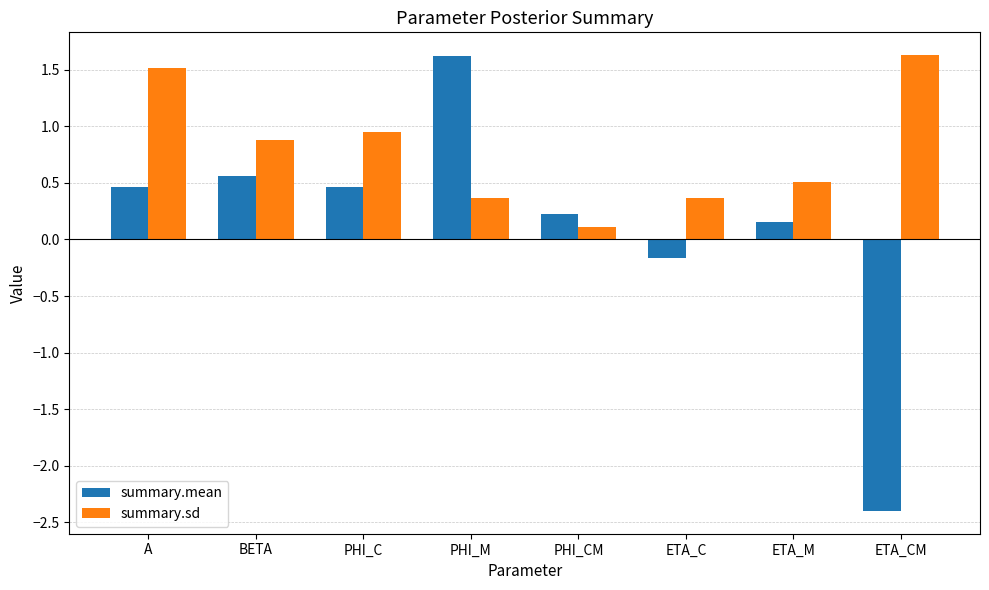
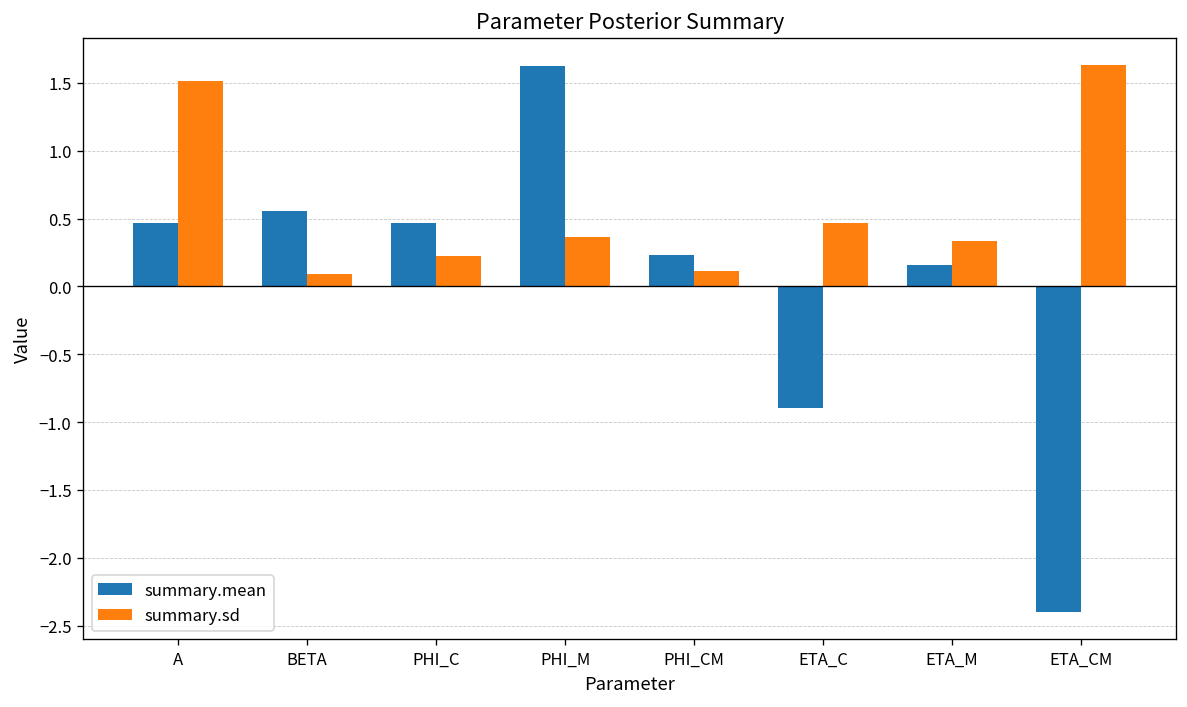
summary.sd, BETA: 0.88 -> 0.09
summary.sd, PHI_C: 0.95 -> 0.22
summary.mean, ETA_C: -0.16 -> -0.90
summary.sd, ETA_C: 0.37 -> 0.47
summary.sd, ETA_M: 0.51 -> 0.33
